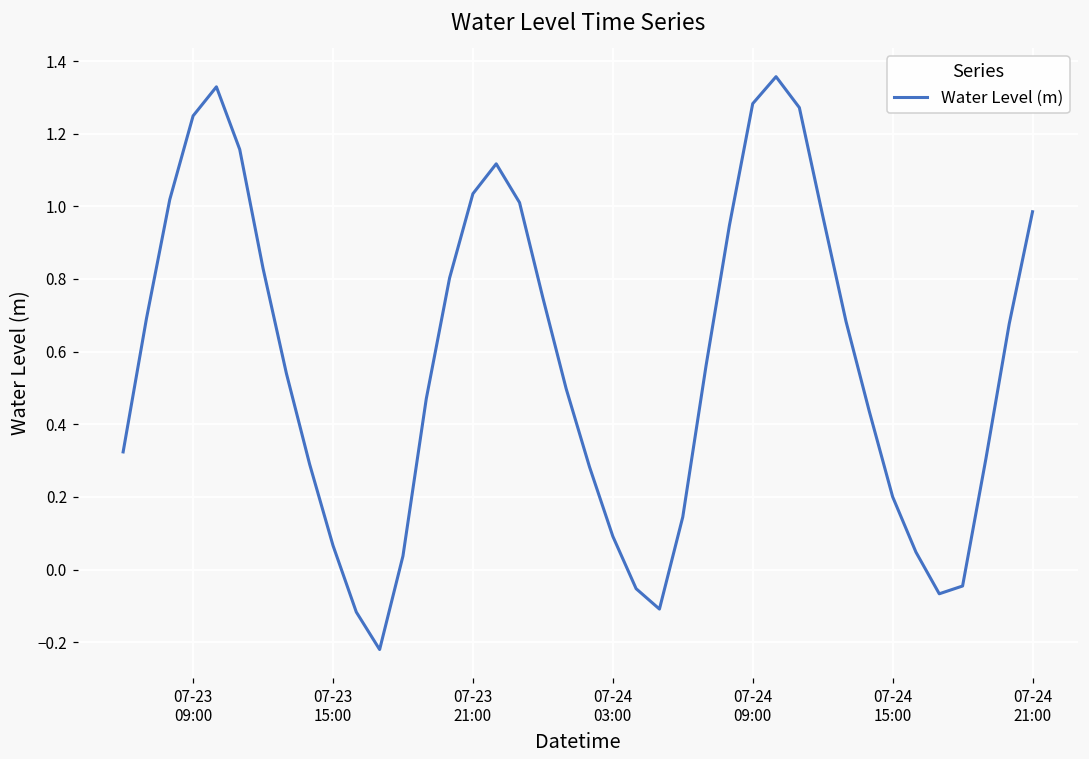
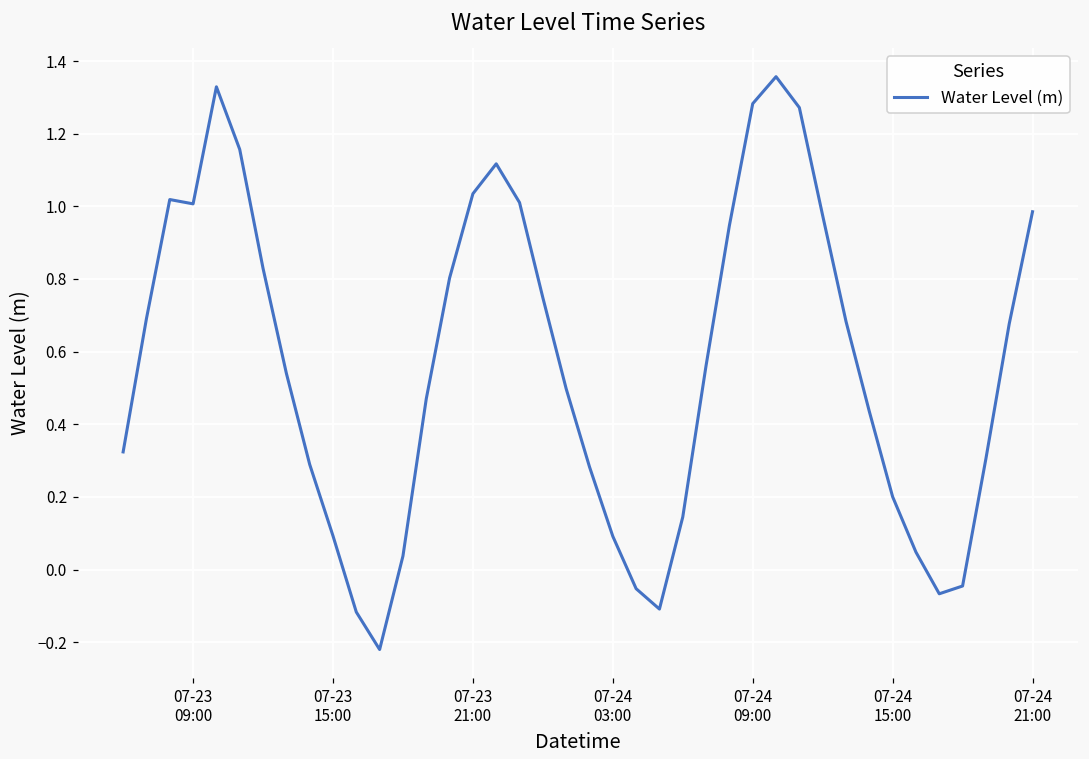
07-23 09:00: 1.25 -> 1.01
07-23 15:00: 0.07 -> 0.09
